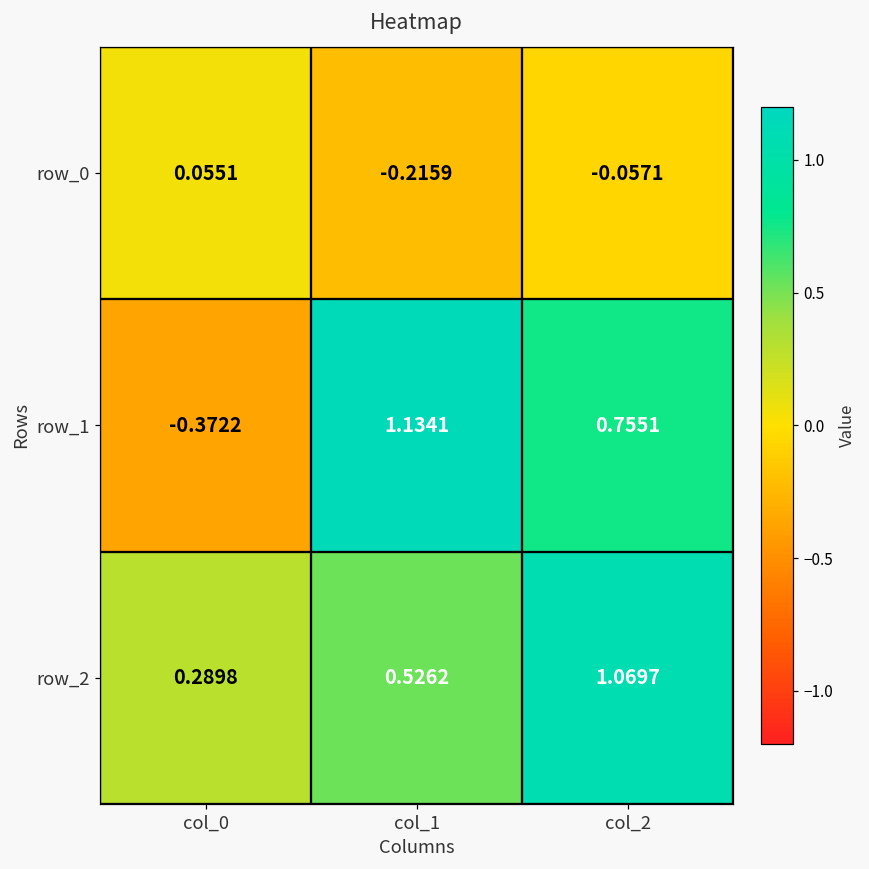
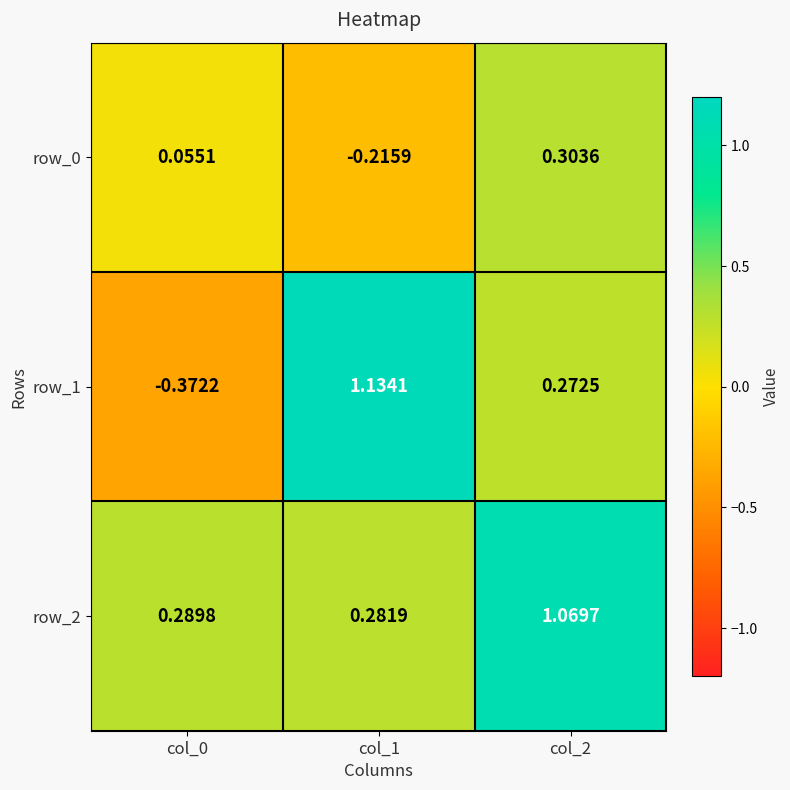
row_0, col_2: -0.0571 -> 0.3036
row_1, col_2: 0.7551 -> 0.2725
row_2, col_1: 0.5262 -> 0.2819
